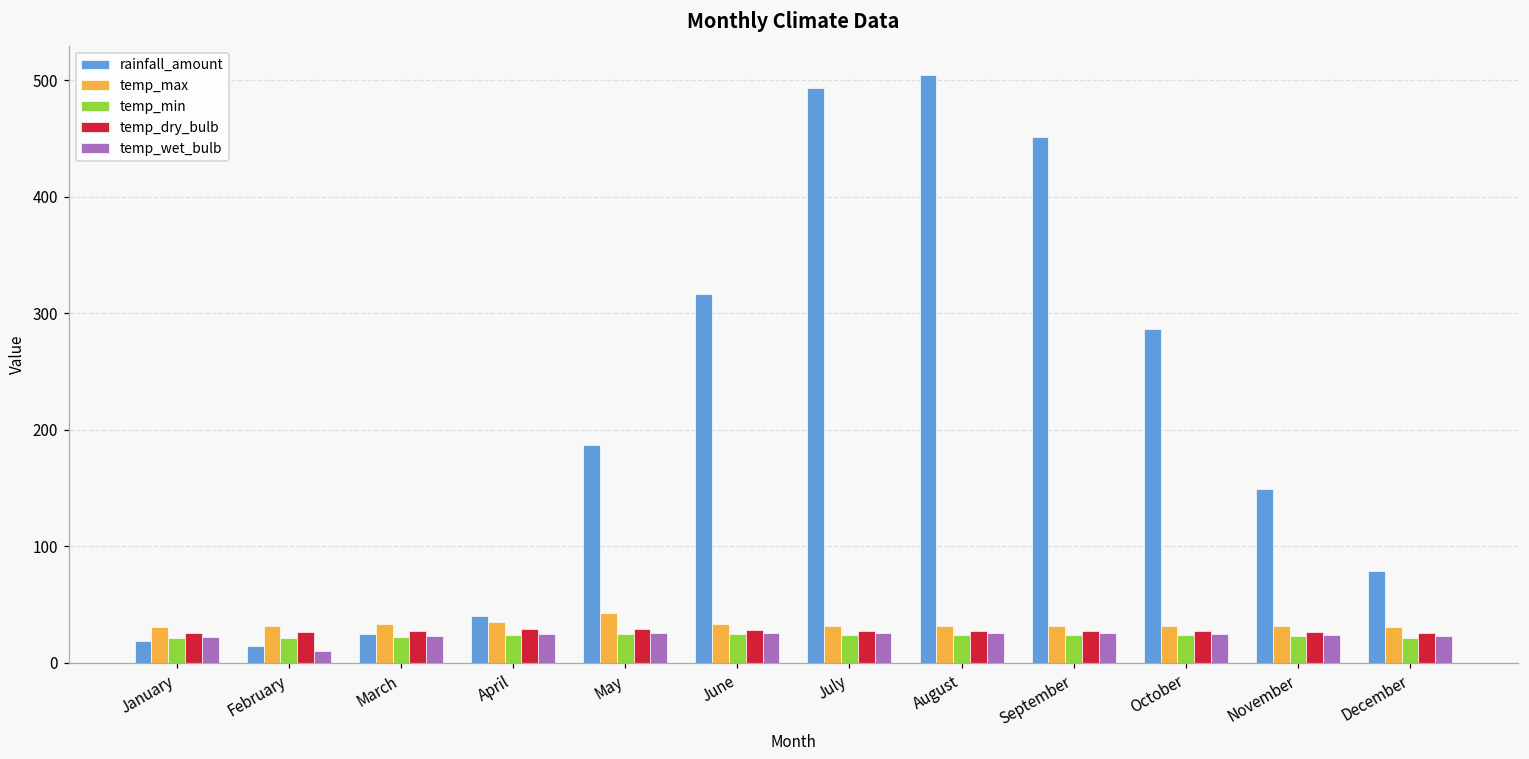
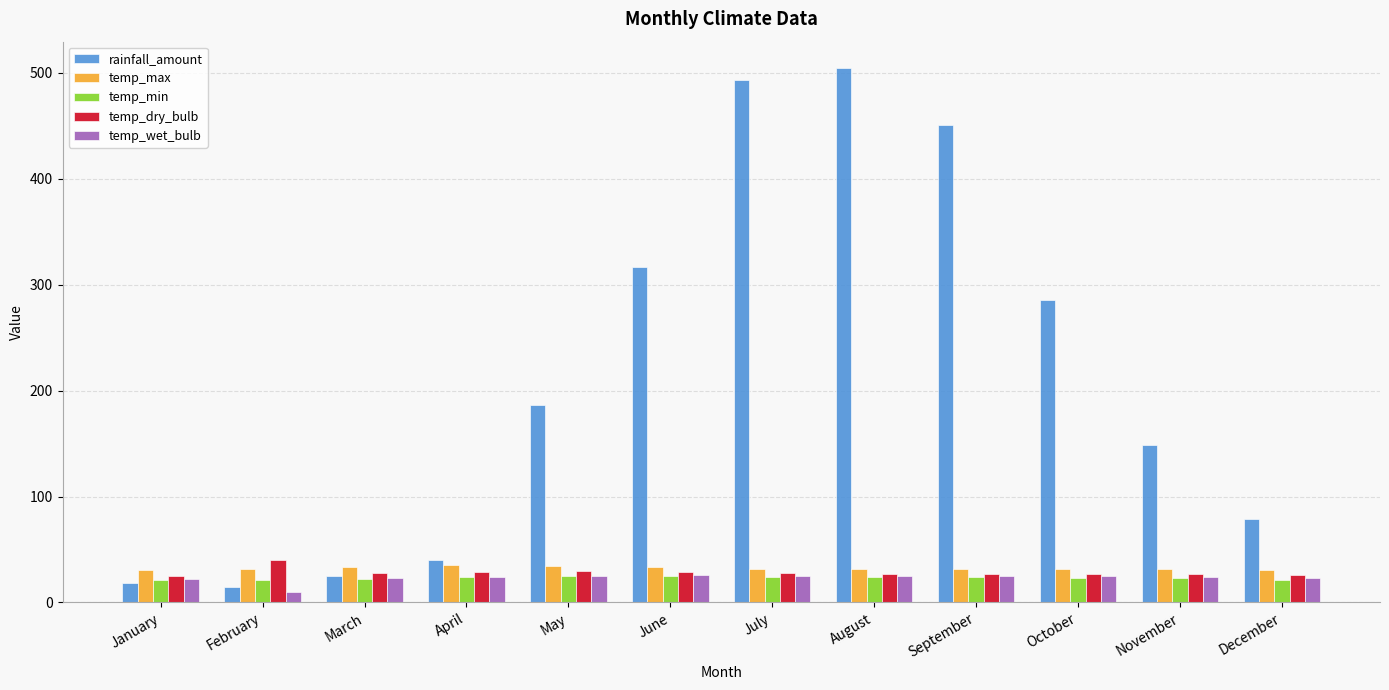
temp_dry_bulb, February: 26 -> 40
temp_max, May: 43 -> 35
